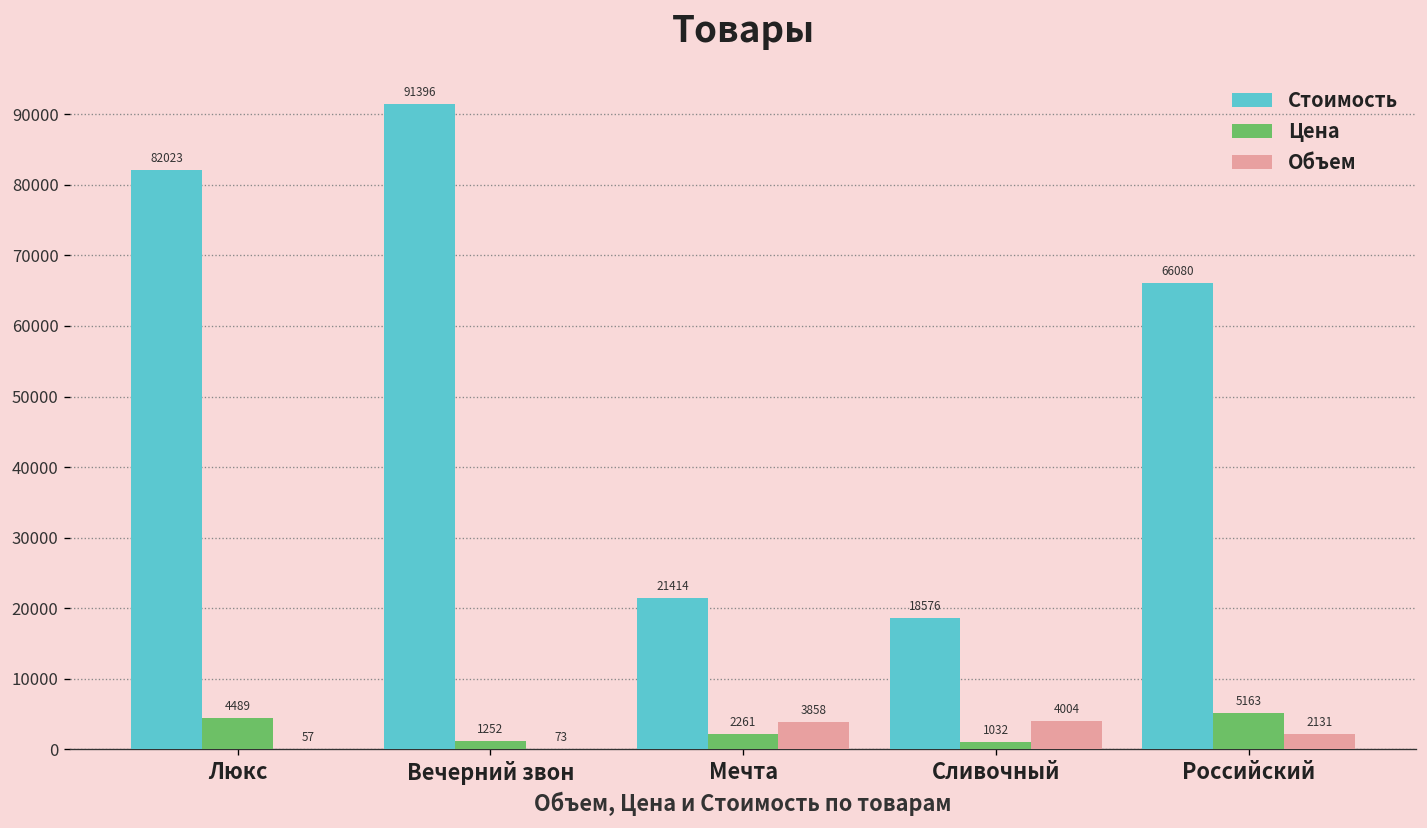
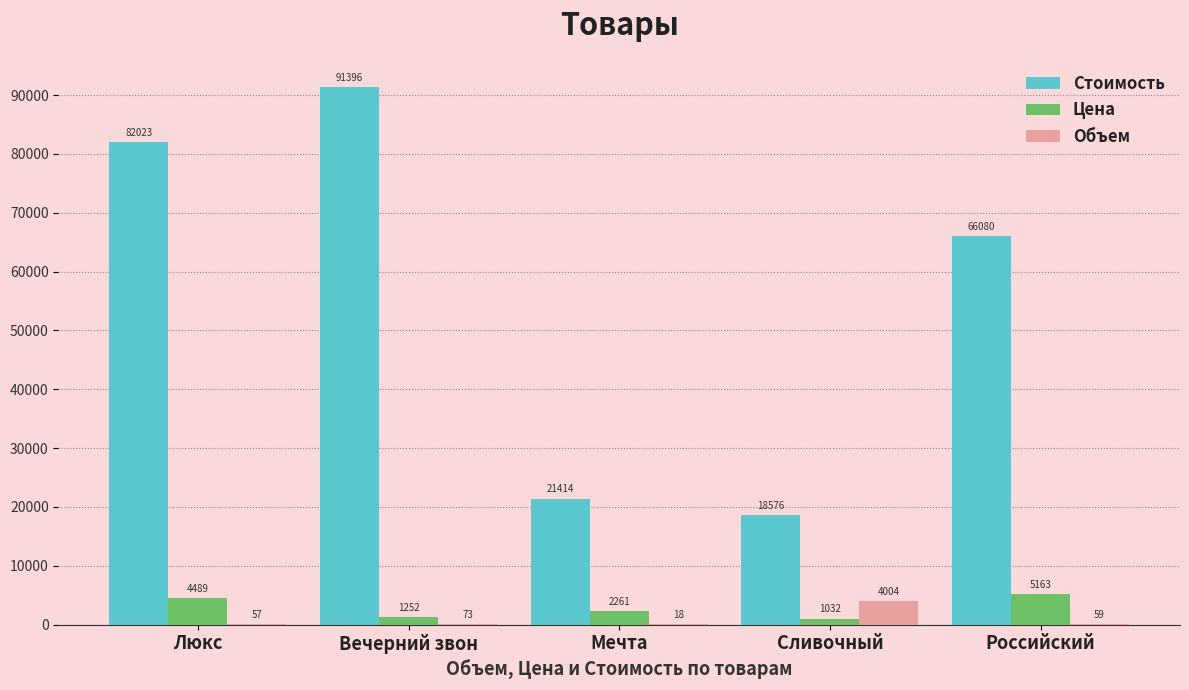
Объем, Мечта: 3858 -> 18
Объем, Российский: 2131 -> 59
